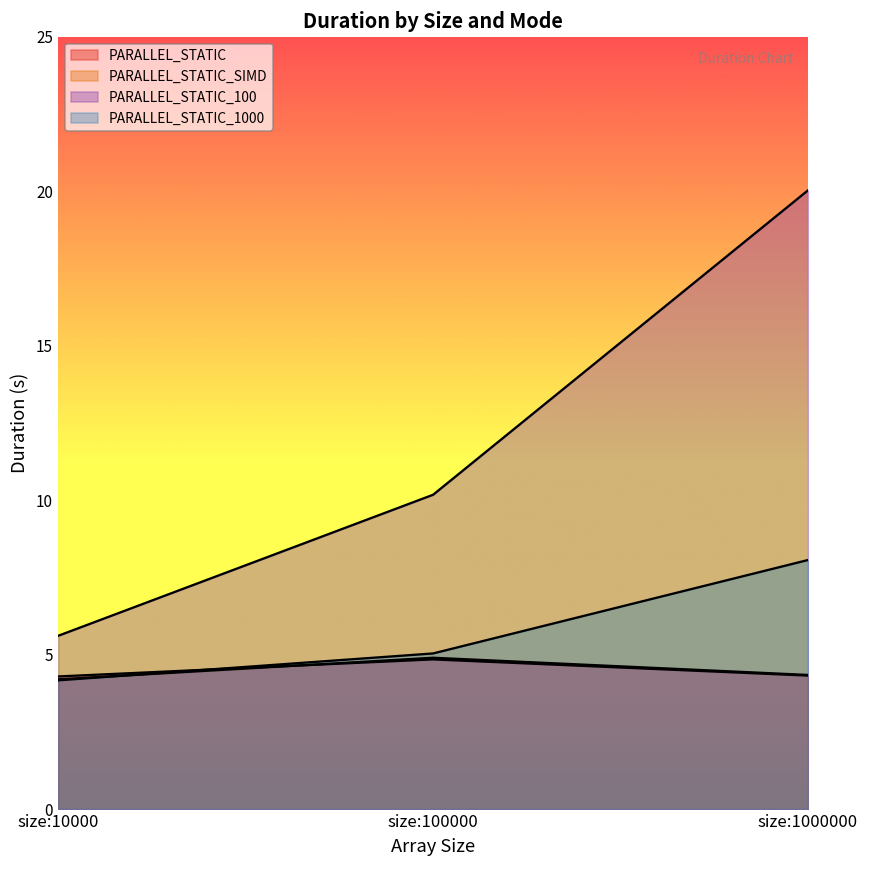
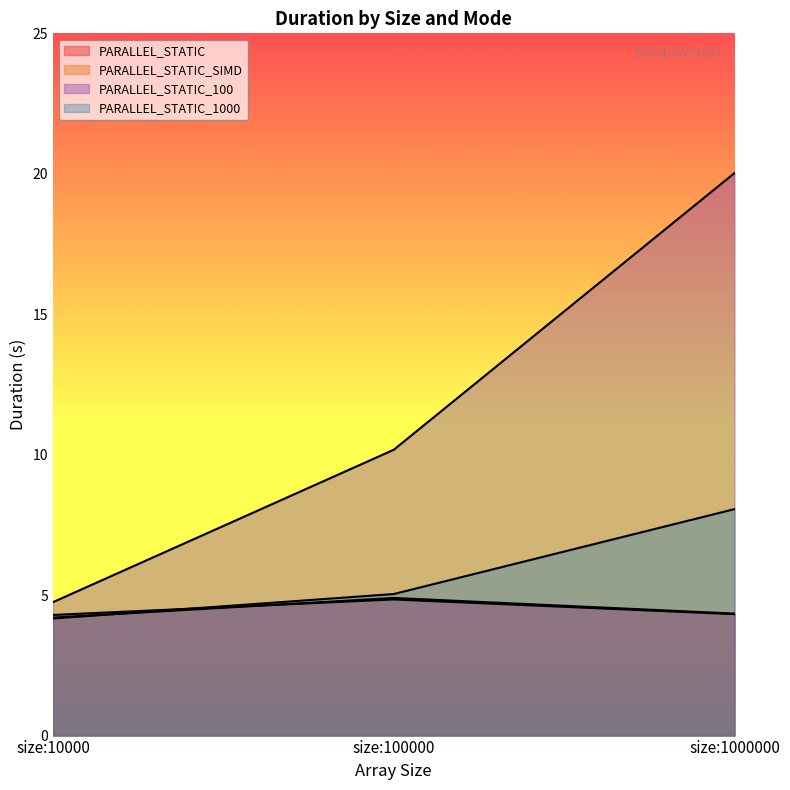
PARALLEL_STATIC_100, size:10000: 5.6 -> 4.7
